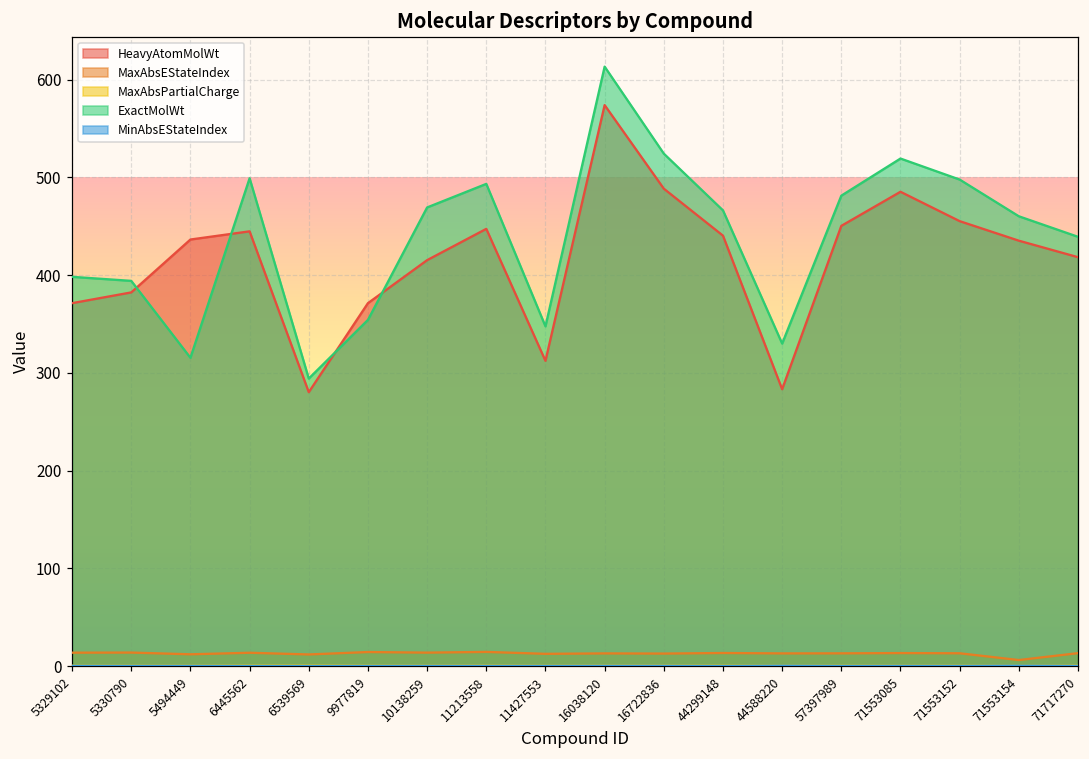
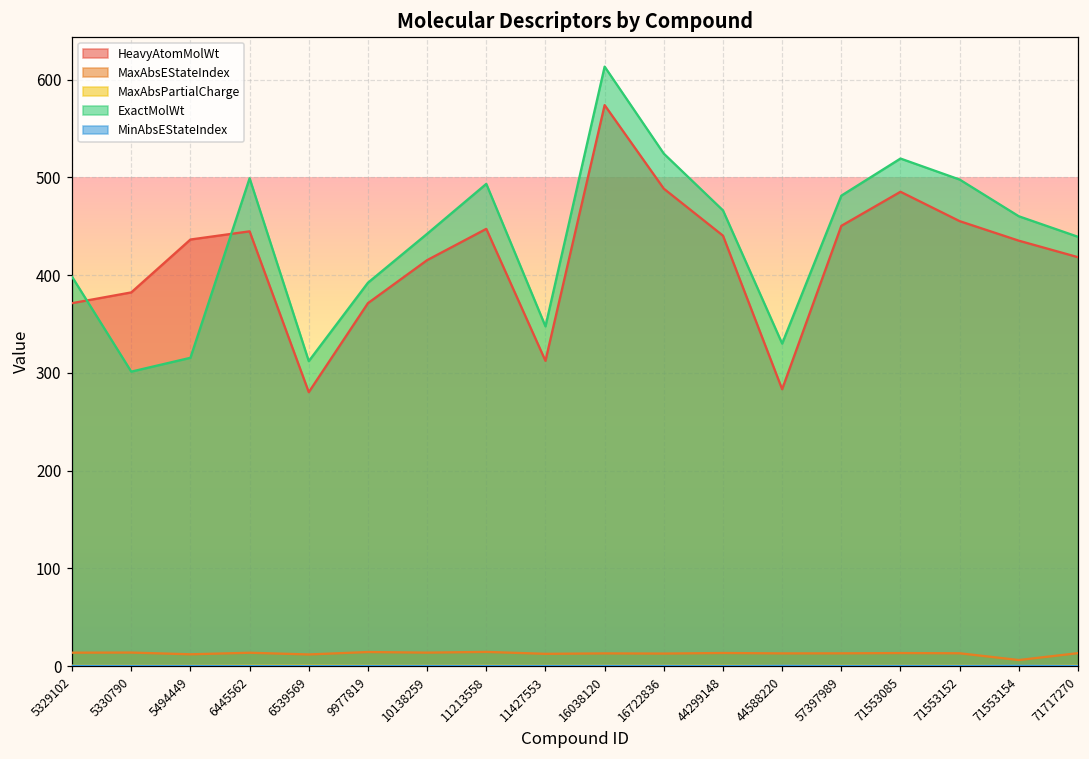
ExactMolWt, 5330790: 390 -> 300
ExactMolWt, 6539569: 290 -> 310
ExactMolWt, 9977819: 350 -> 390
ExactMolWt, 10138259: 470 -> 440
